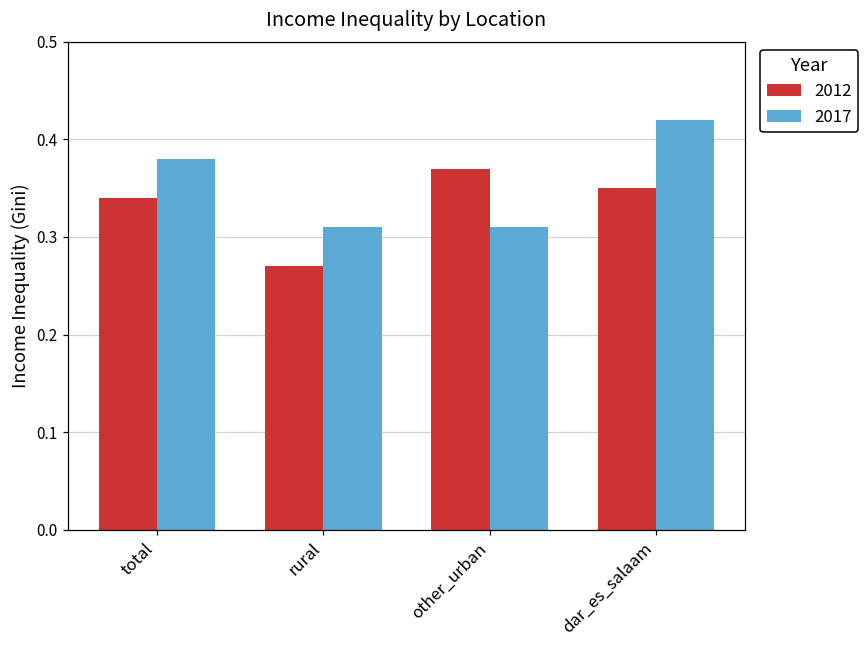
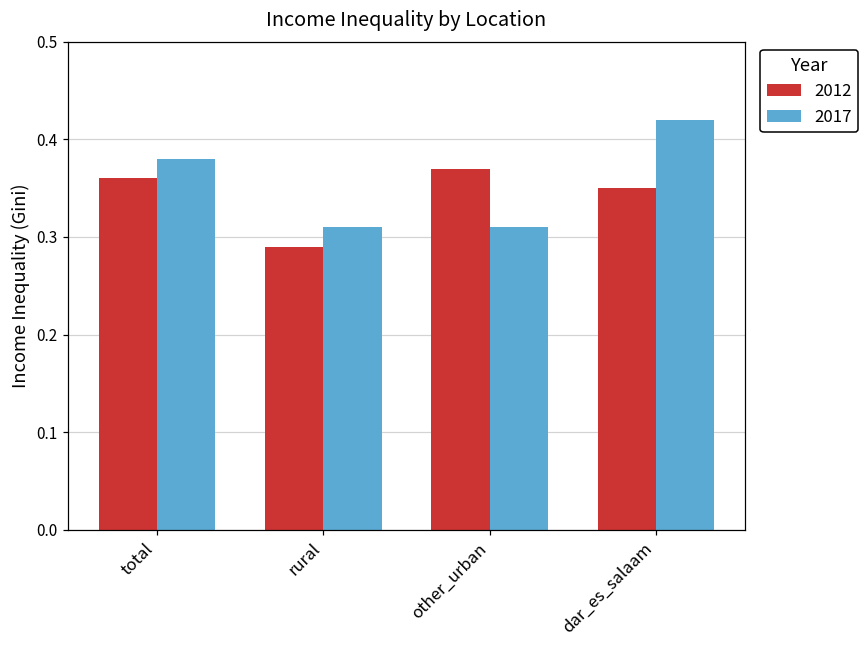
2012, total: 0.34 -> 0.36
2012, rural: 0.27 -> 0.29
